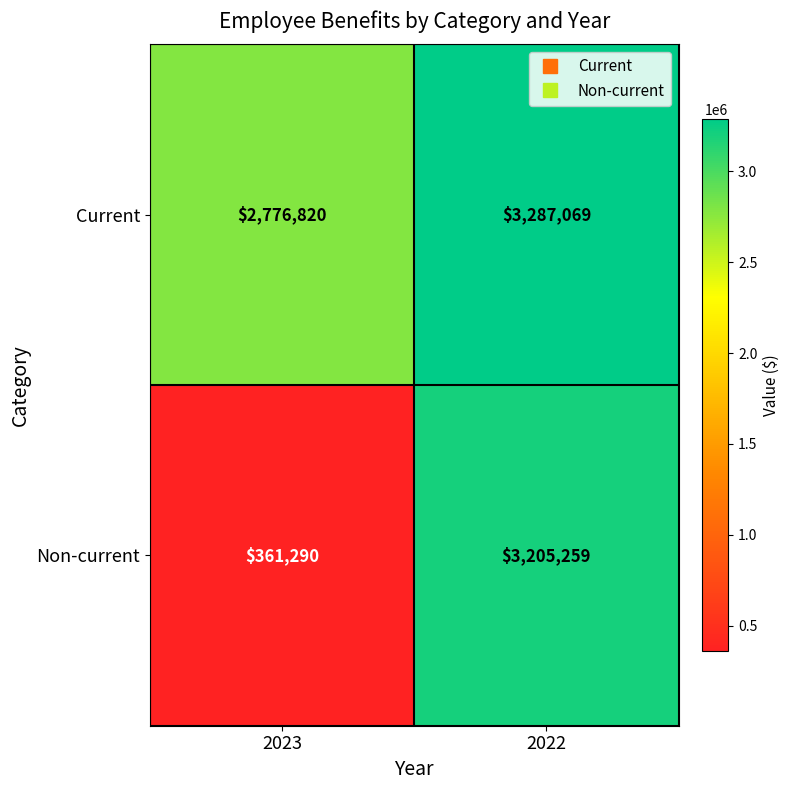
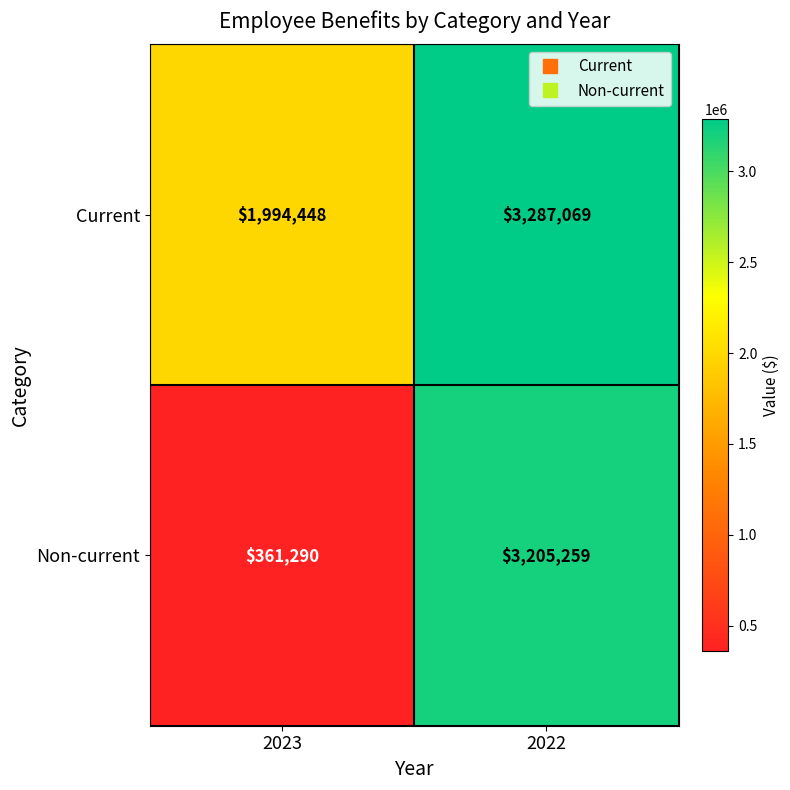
Current, 2023: $2,776,820 -> $1,994,448
